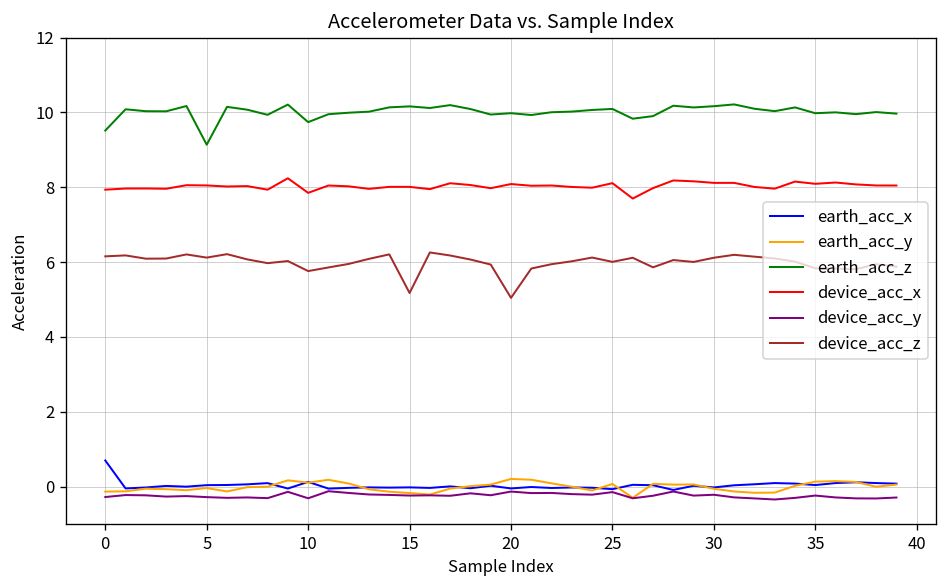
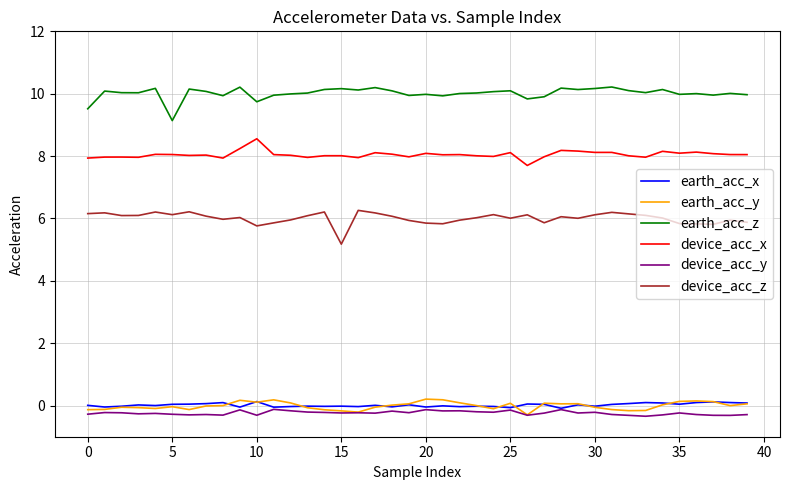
earth_acc_x, 0: 0.7 -> 0.0
device_acc_x, 10: 7.9 -> 8.6
device_acc_z, 20: 5.0 -> 5.9
